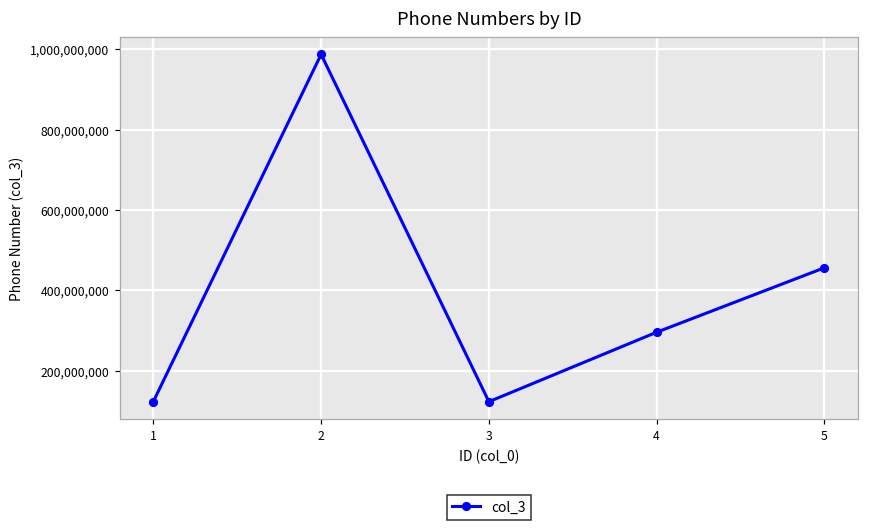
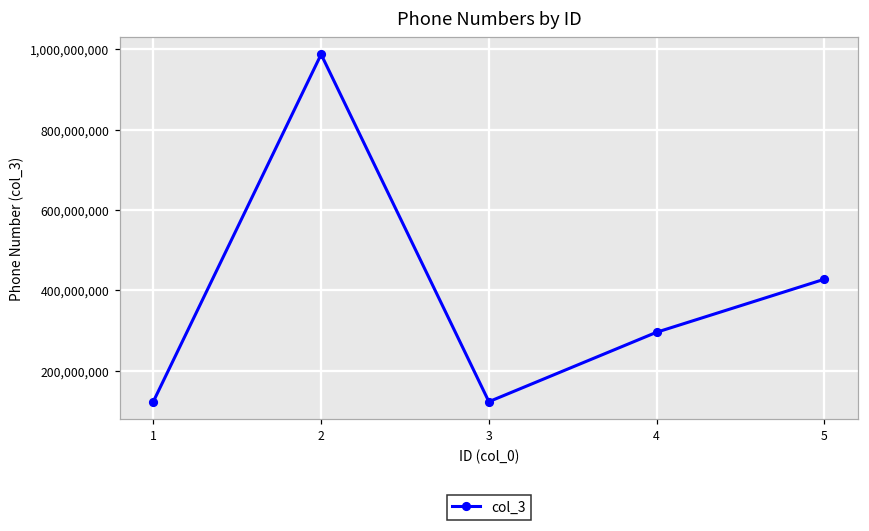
5: 460,000,000 -> 430,000,000
